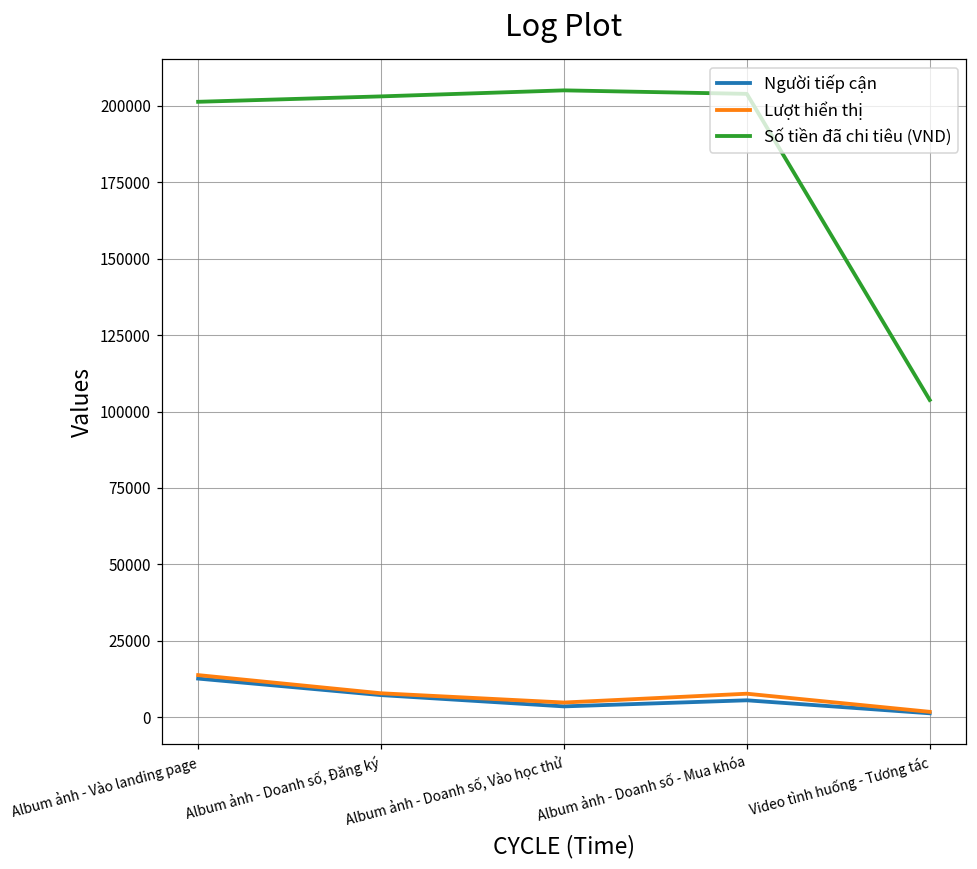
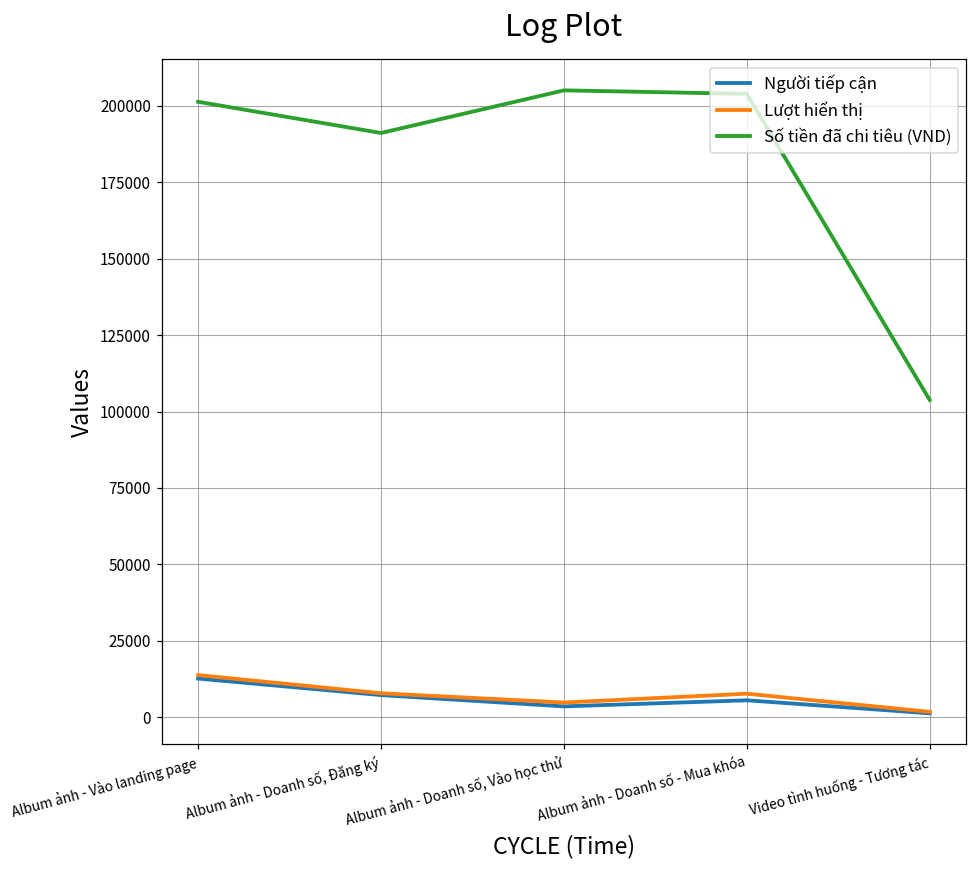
Số tiền đã chi tiêu (VND), Album ảnh - Doanh số, Đăng ký: 203000 -> 191000
